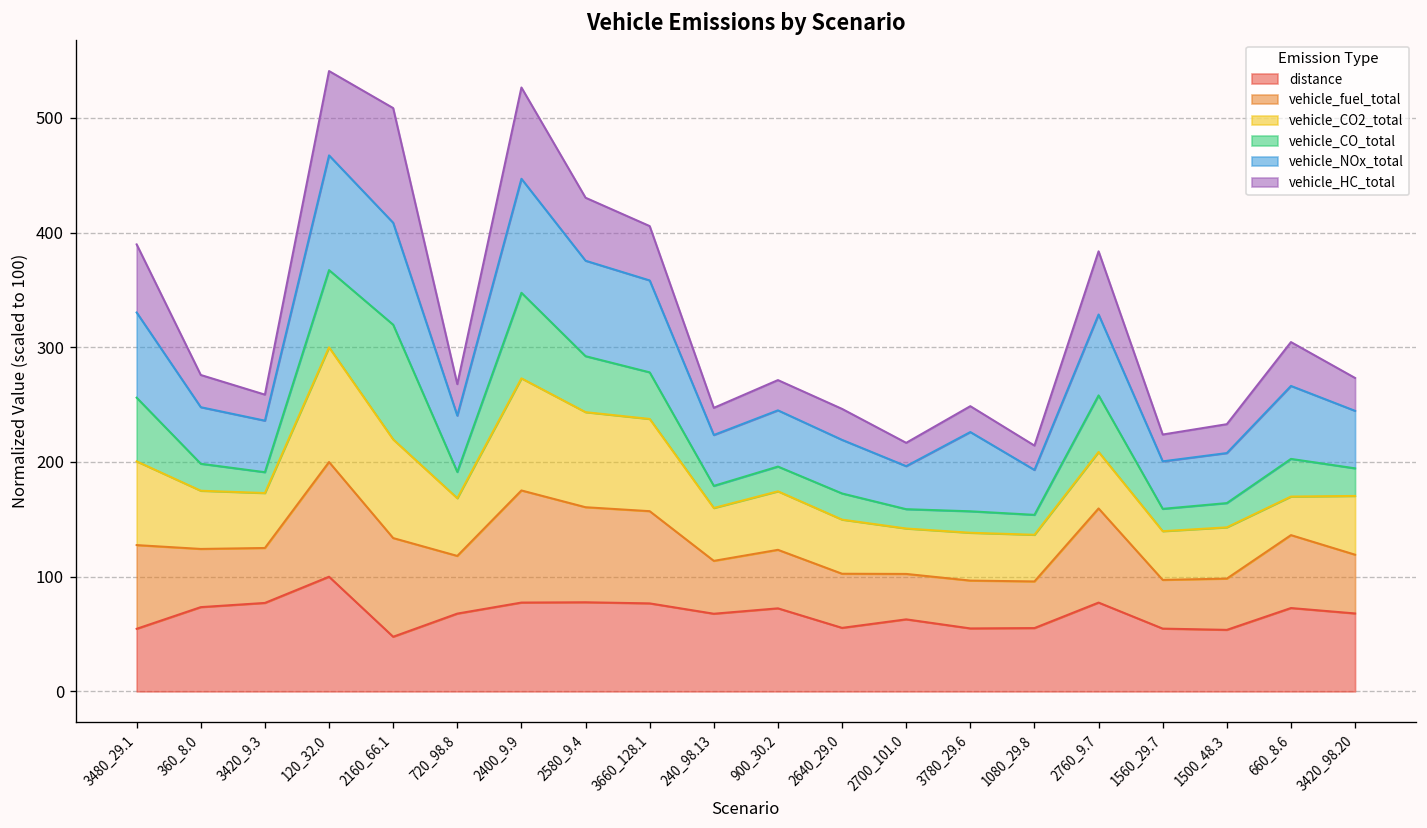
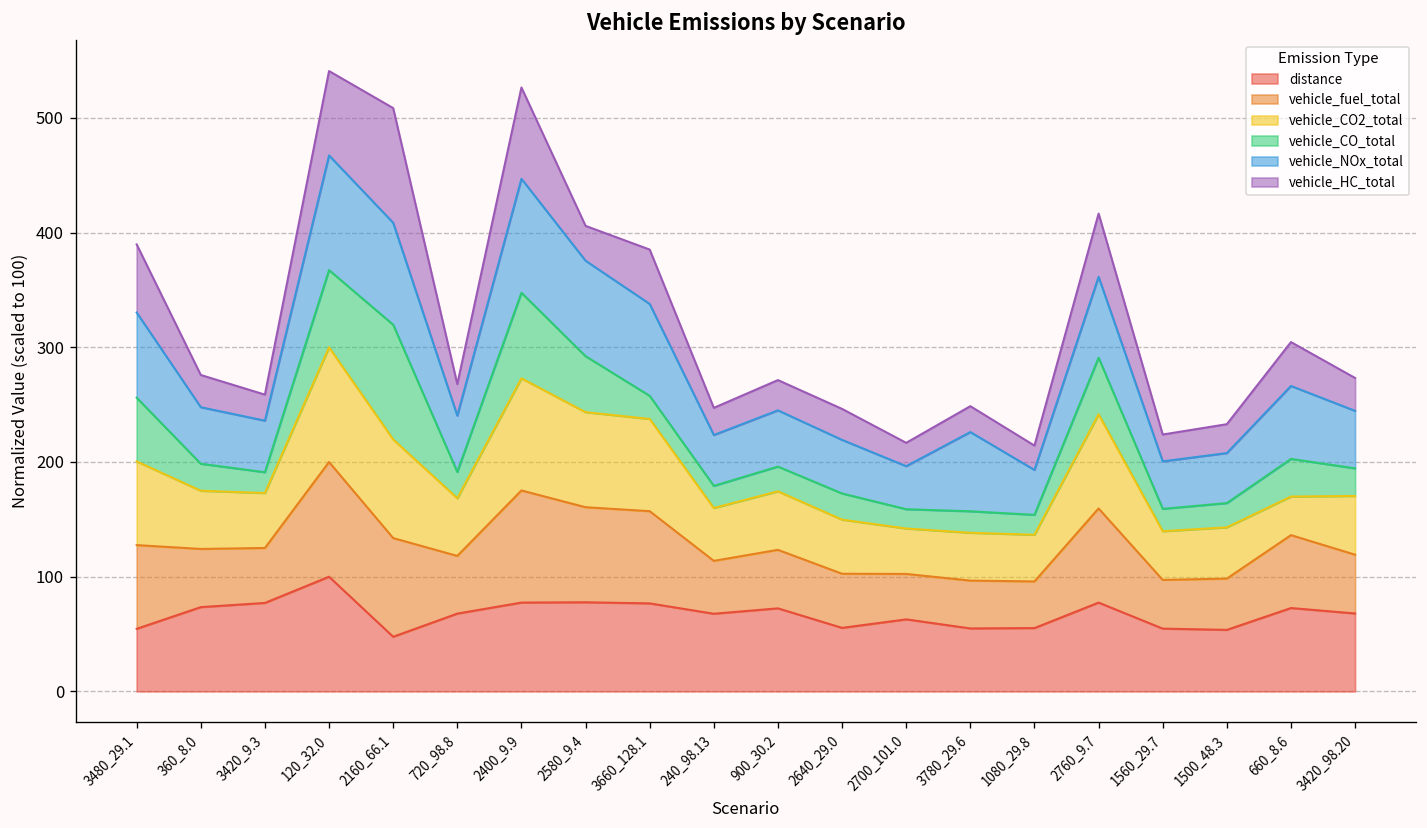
vehicle_HC_total, 2580_9.4: 50 -> 30
vehicle_CO_total, 3660_128.1: 40 -> 20
vehicle_CO2_total, 2760_9.7: 50 -> 80
